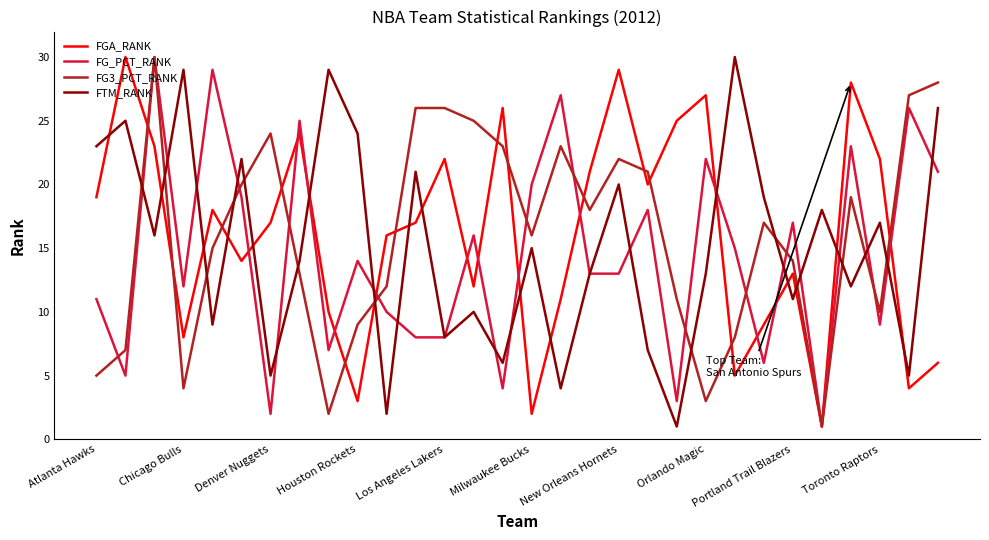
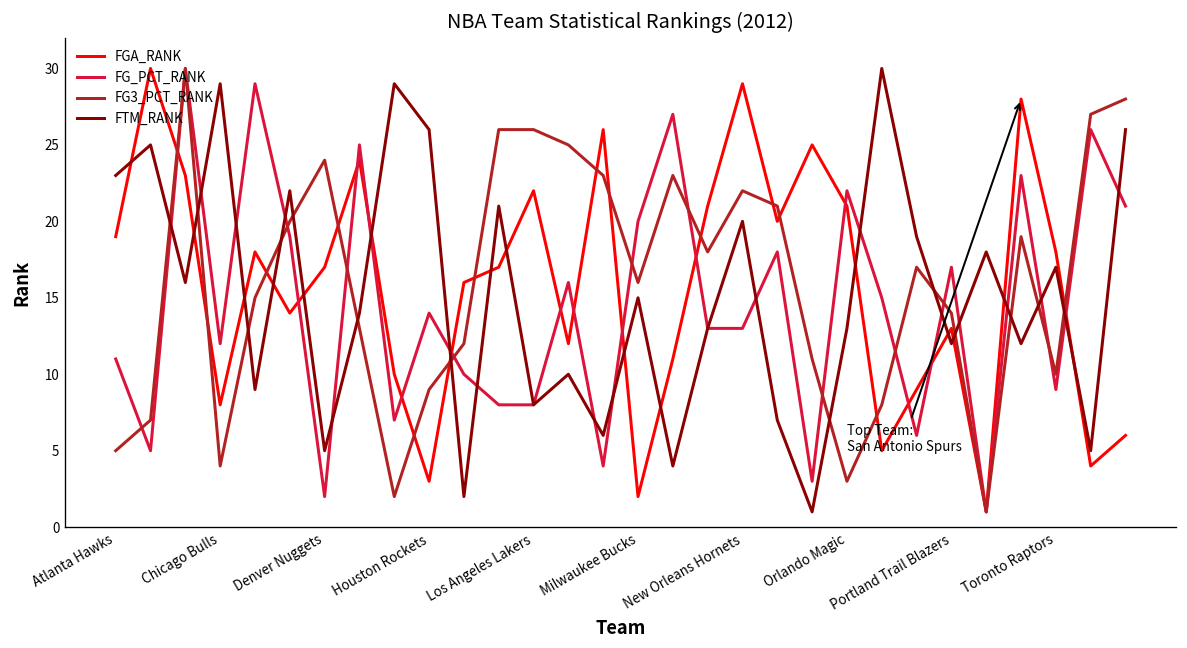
FTM_RANK, Houston Rockets: 24 -> 26
FGA_RANK, Orlando Magic: 27 -> 21
FTM_RANK, Portland Trail Blazers: 11 -> 12
FGA_RANK, Toronto Raptors: 22 -> 18
